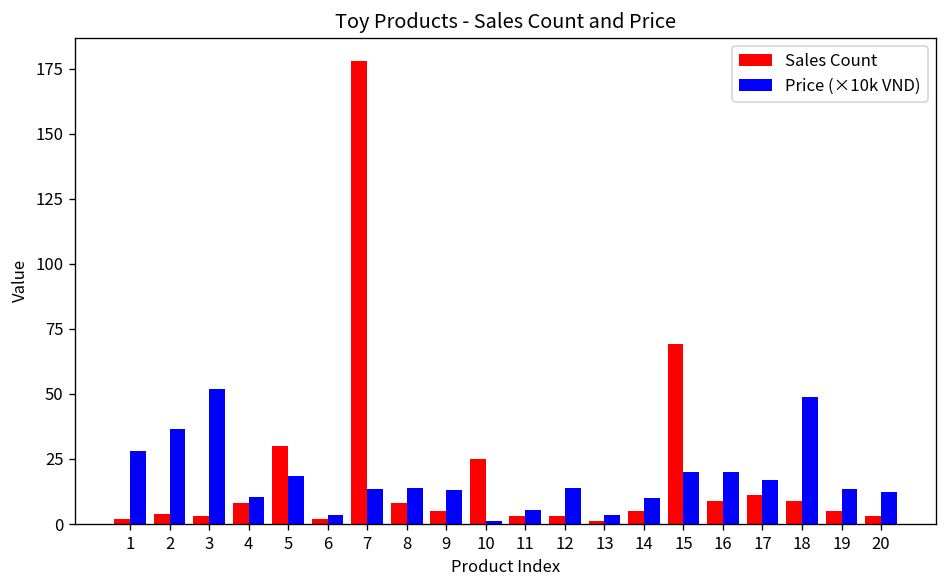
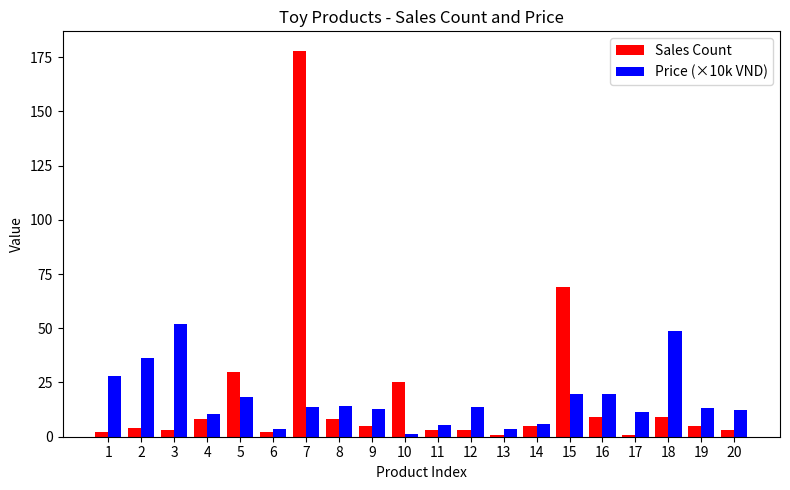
Price (×10k VND), 14: 10 -> 6
Sales Count, 17: 11 -> 1
Price (×10k VND), 17: 17 -> 11
